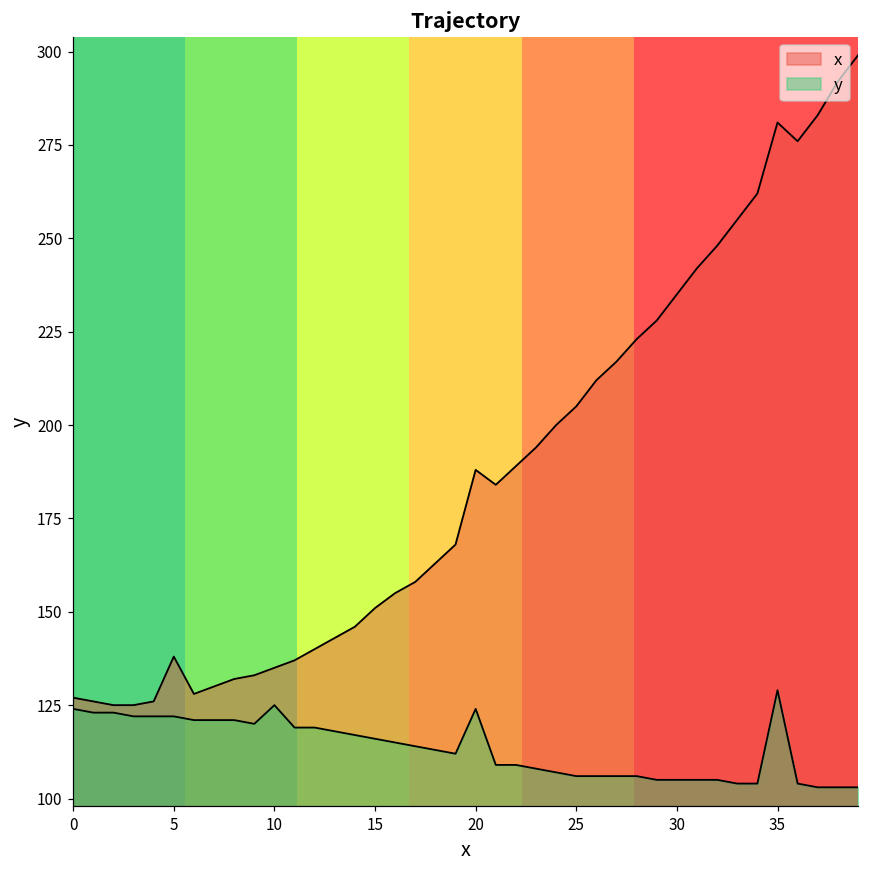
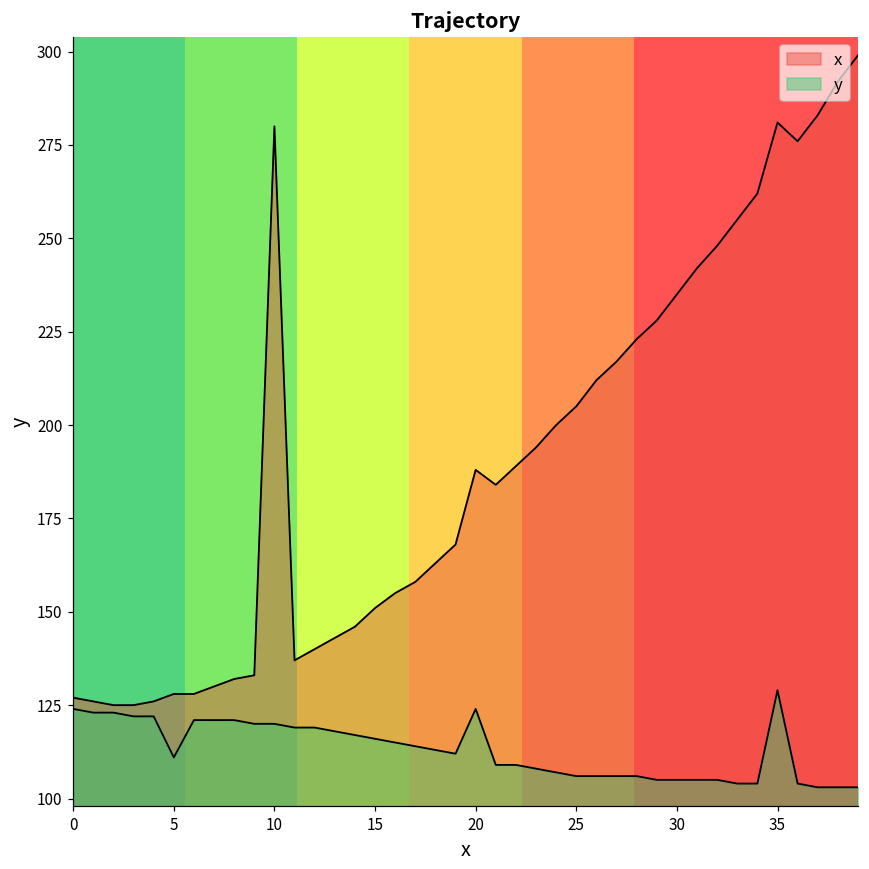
x, 5: 138 -> 128
y, 5: 122 -> 111
x, 10: 135 -> 280
y, 10: 125 -> 120
